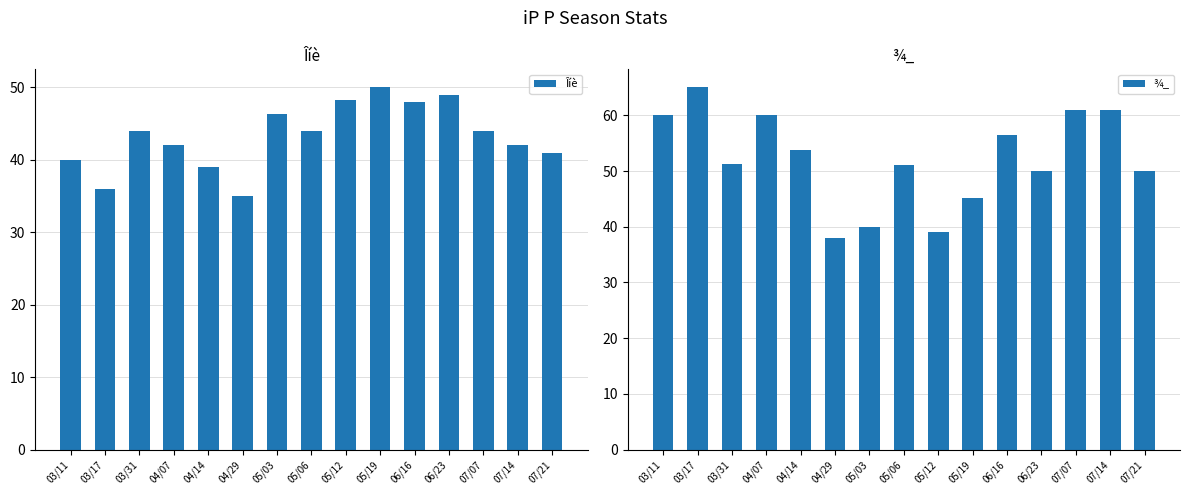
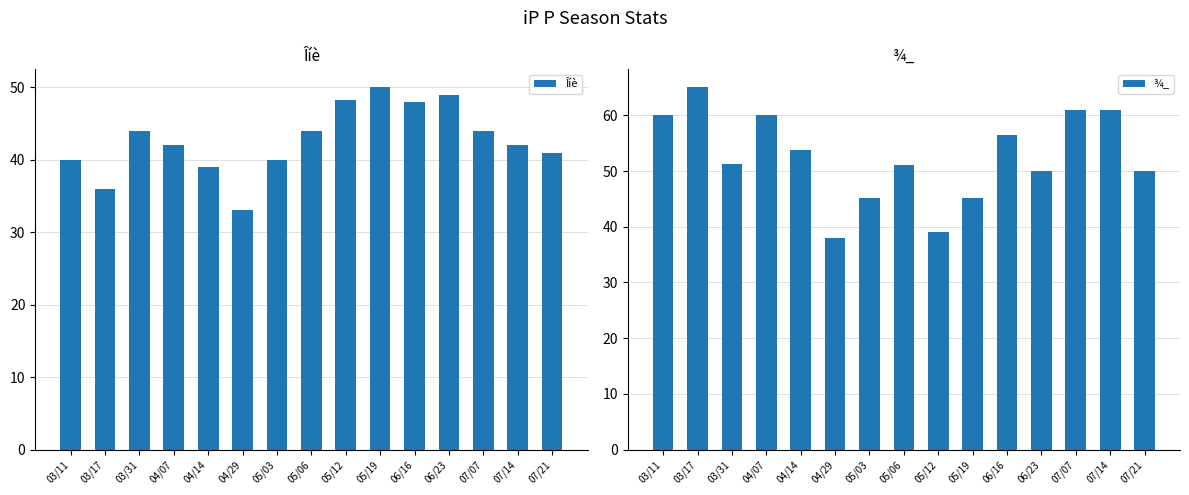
Îíè, 04/29: 35 -> 33
Îíè, 05/03: 46 -> 40
¾_, 05/03: 40 -> 45
